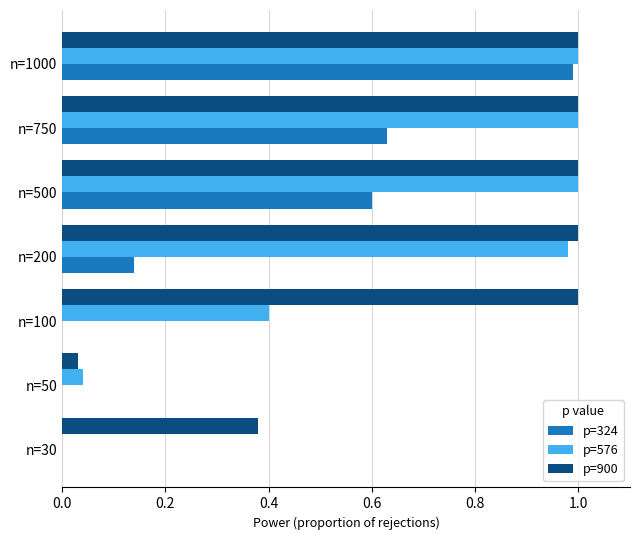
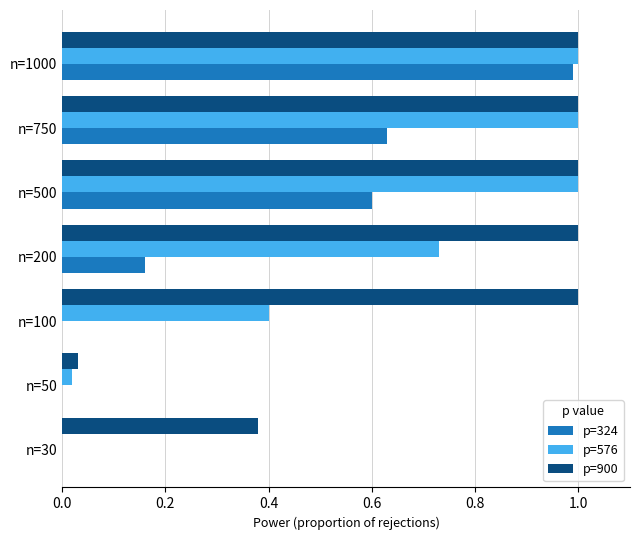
p=576, n=200: 0.98 -> 0.73
p=324, n=200: 0.14 -> 0.16
p=576, n=50: 0.04 -> 0.02
